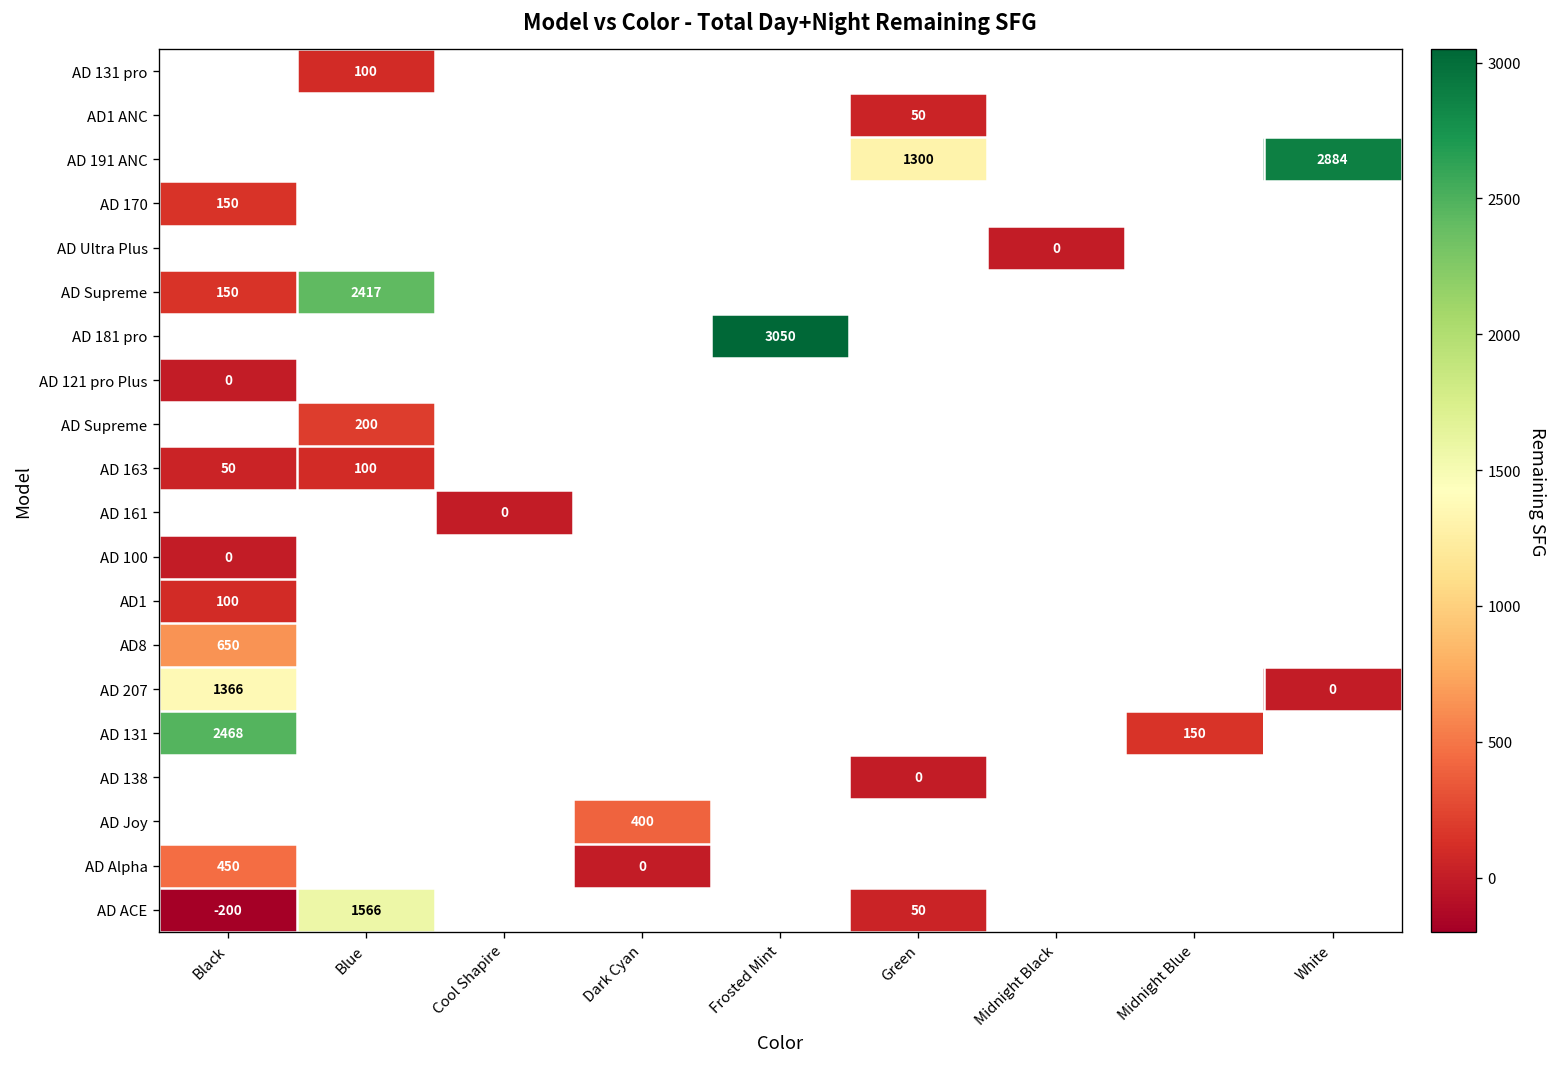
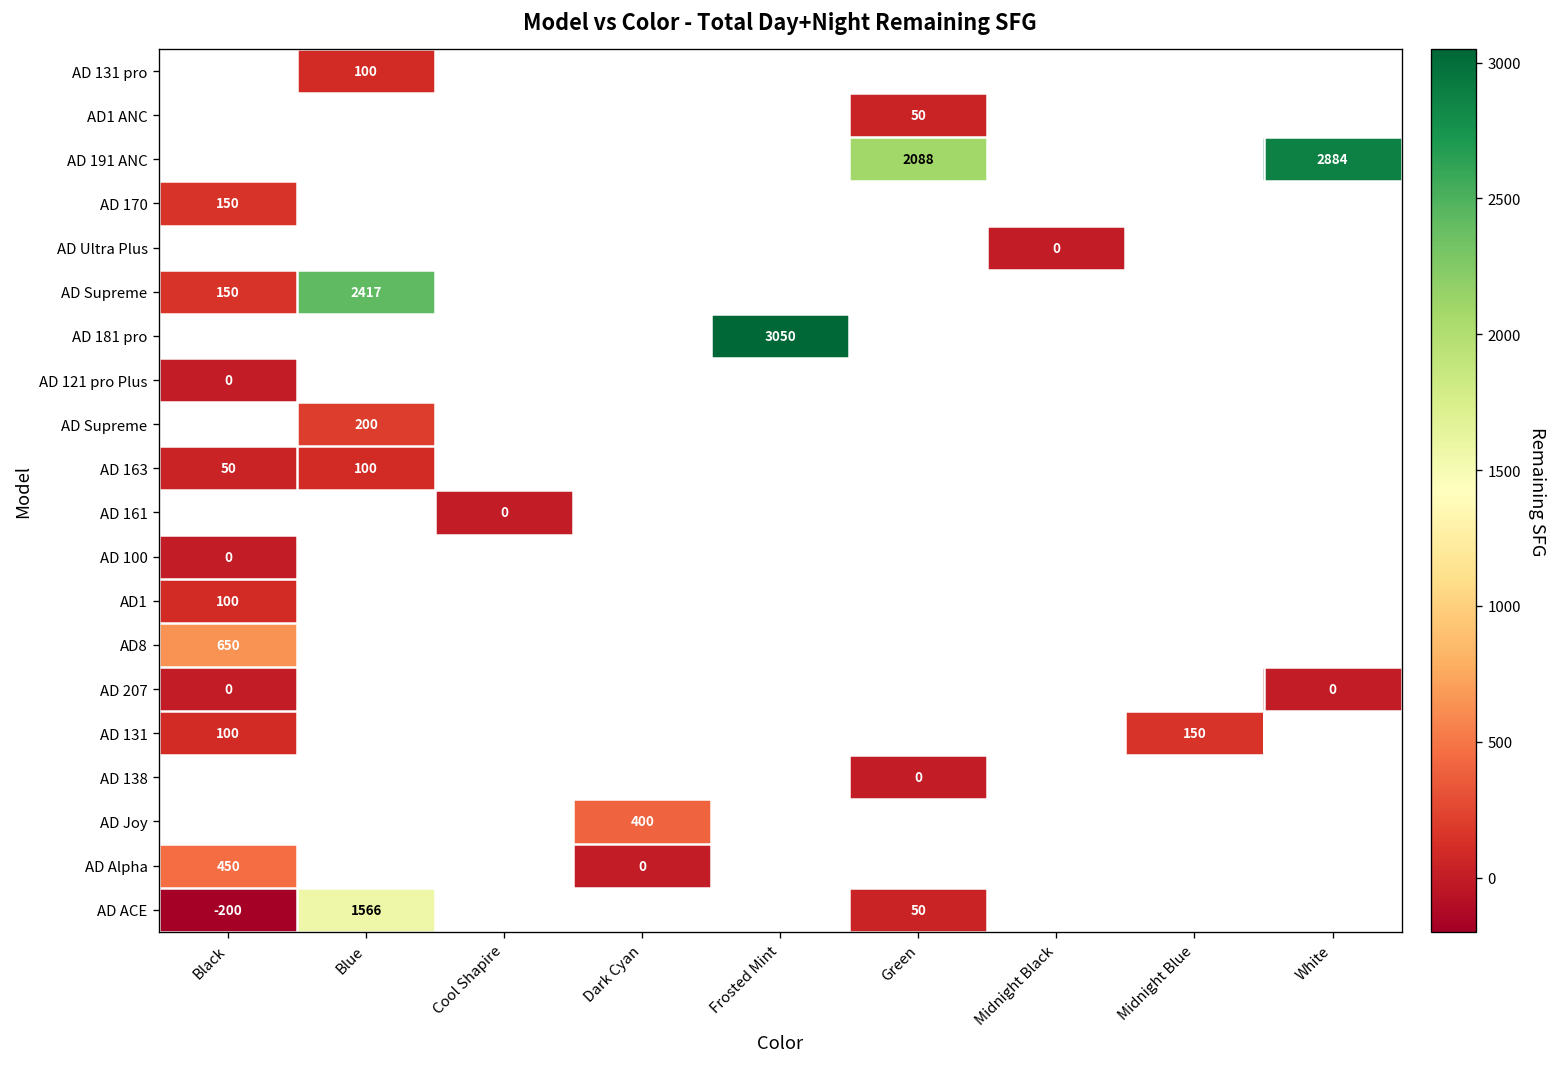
AD 191 ANC, Green: 1300 -> 2088
AD 207, Black: 1366 -> 0
AD 131, Black: 2468 -> 100
